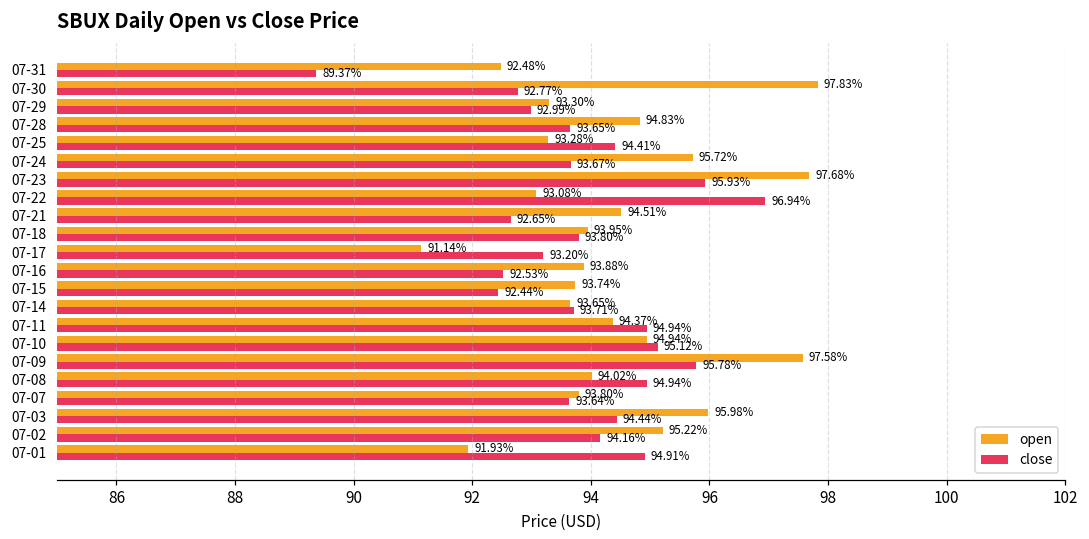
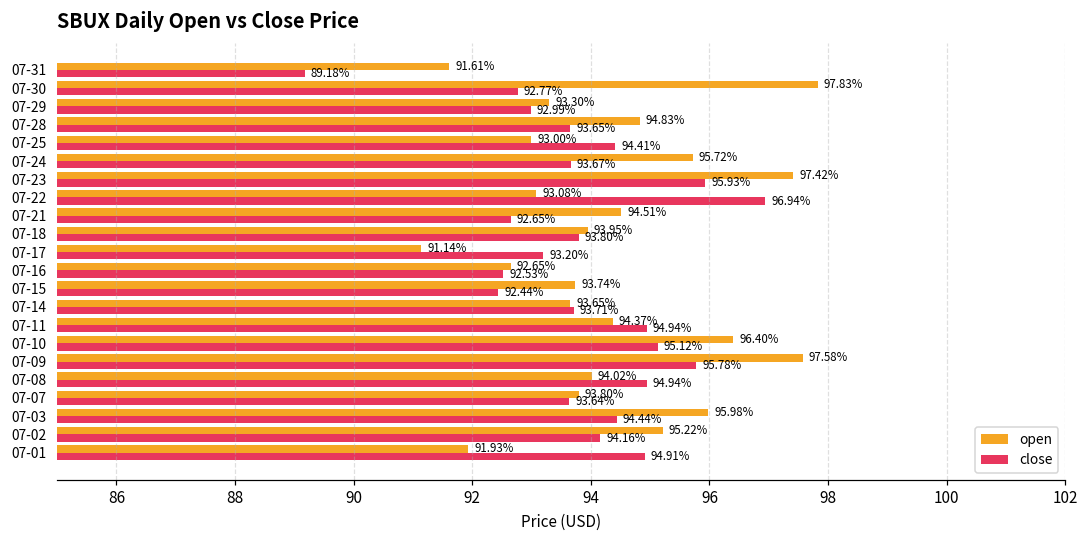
open, 07-31: 92.48% -> 91.61%
close, 07-31: 89.37% -> 89.18%
open, 07-25: 93.28% -> 93.00%
open, 07-23: 97.68% -> 97.42%
open, 07-16: 93.88% -> 92.65%
open, 07-10: 94.94% -> 96.40%
